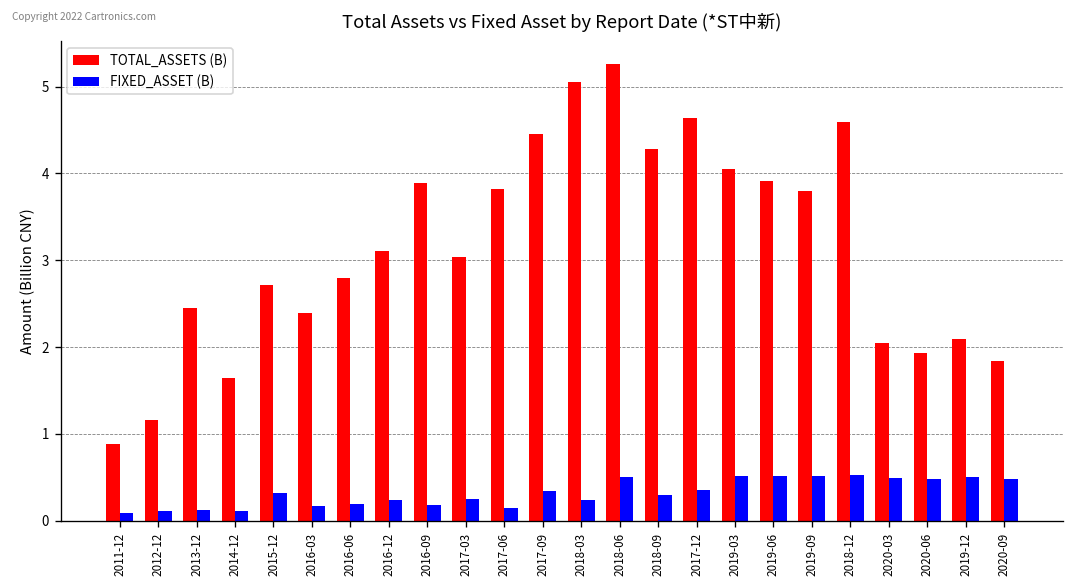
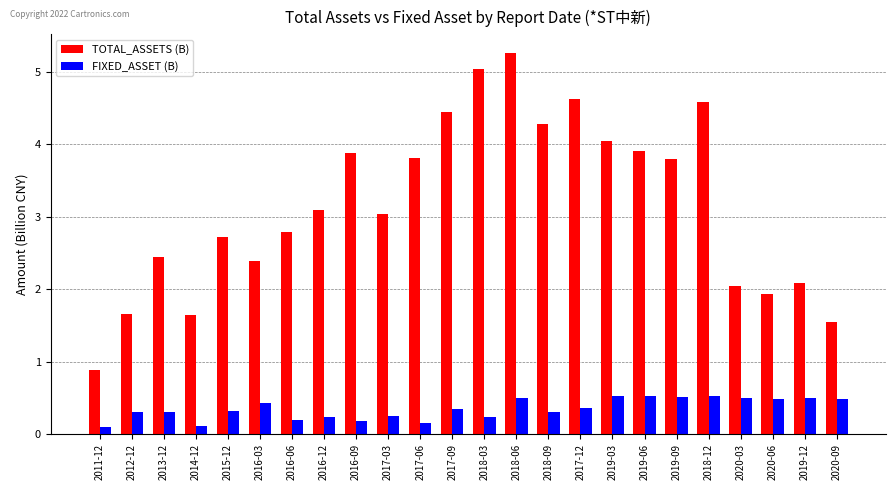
TOTAL_ASSETS (B), 2012-12: 1.2 -> 1.7
FIXED_ASSET (B), 2012-12: 0.1 -> 0.3
FIXED_ASSET (B), 2013-12: 0.1 -> 0.3
FIXED_ASSET (B), 2016-03: 0.2 -> 0.4
TOTAL_ASSETS (B), 2020-09: 1.8 -> 1.5
